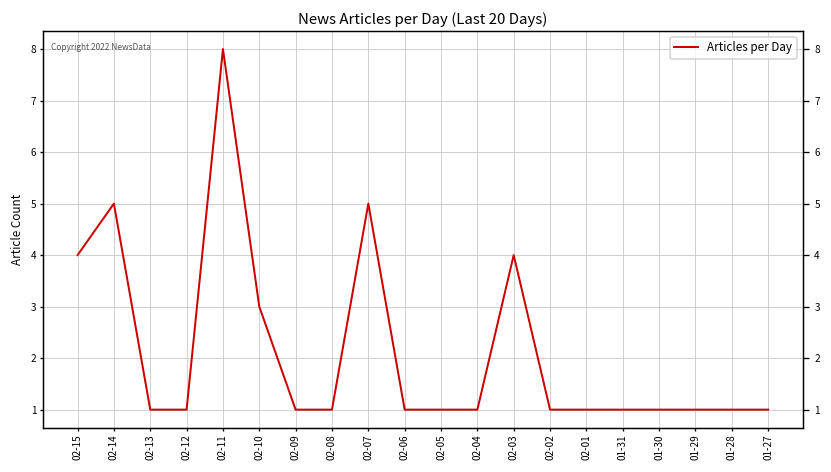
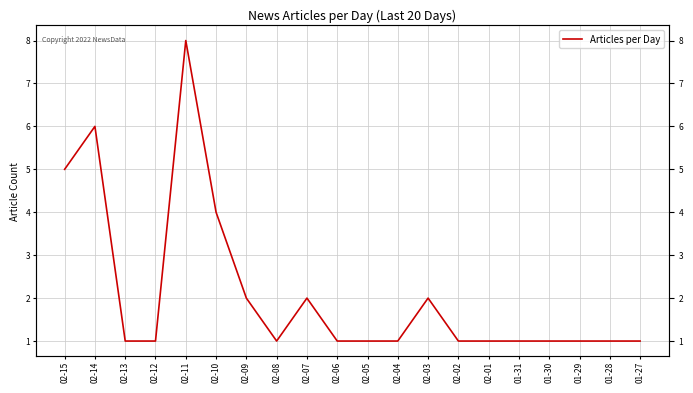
02-15: 4 -> 5
02-14: 5 -> 6
02-10: 3 -> 4
02-09: 1 -> 2
02-07: 5 -> 2
02-03: 4 -> 2
